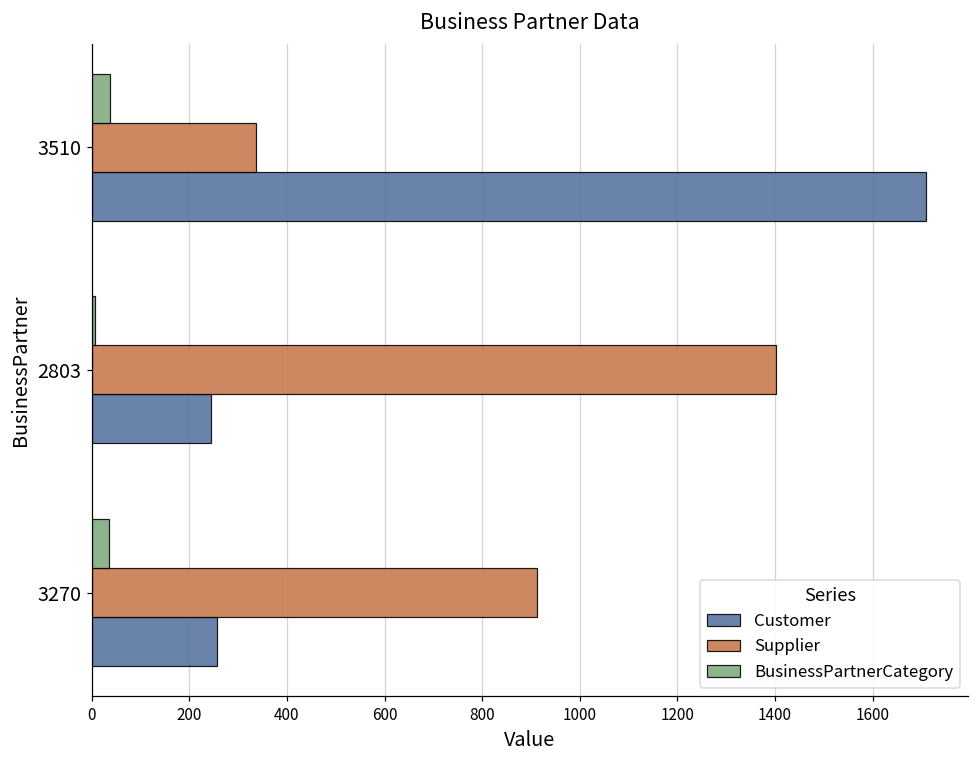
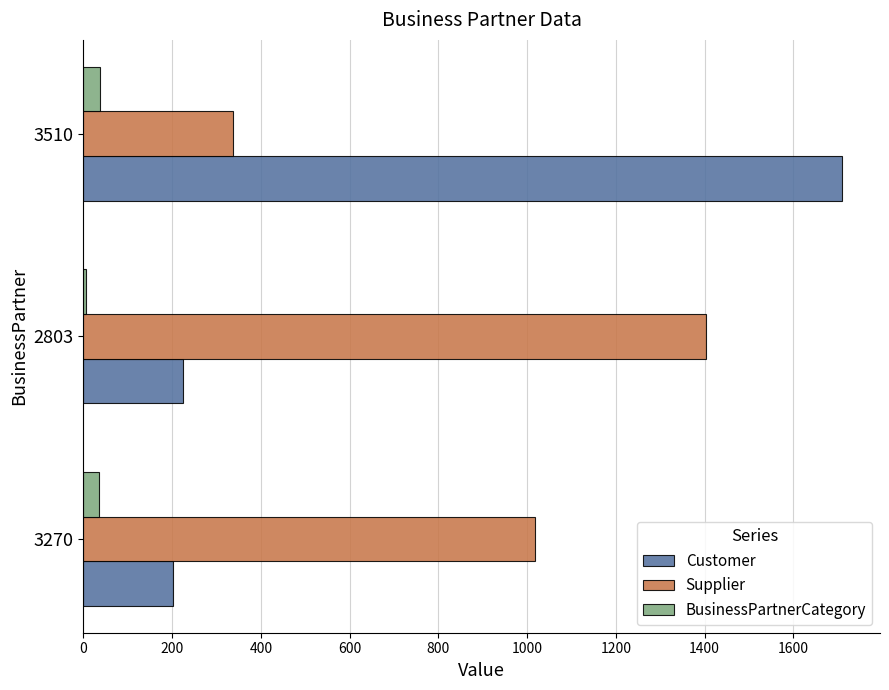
Customer, 2803: 250 -> 220
Supplier, 3270: 910 -> 1020
Customer, 3270: 260 -> 200
